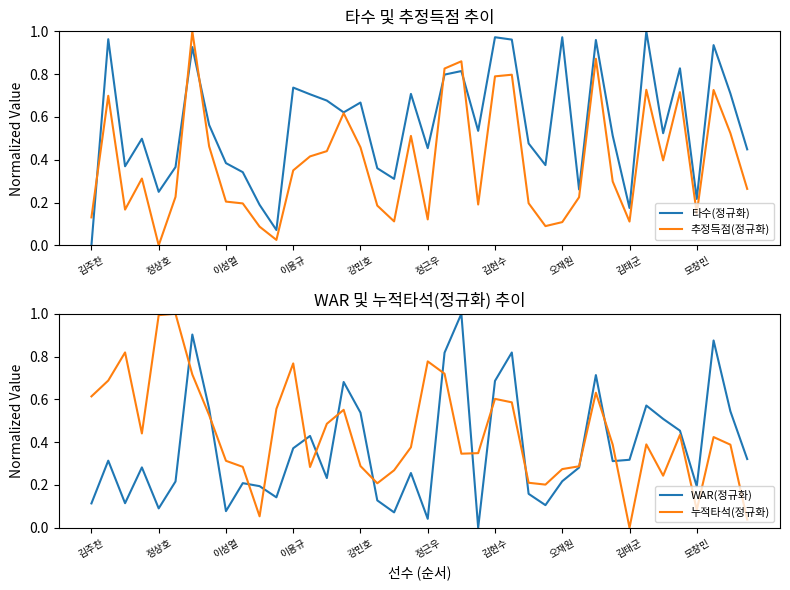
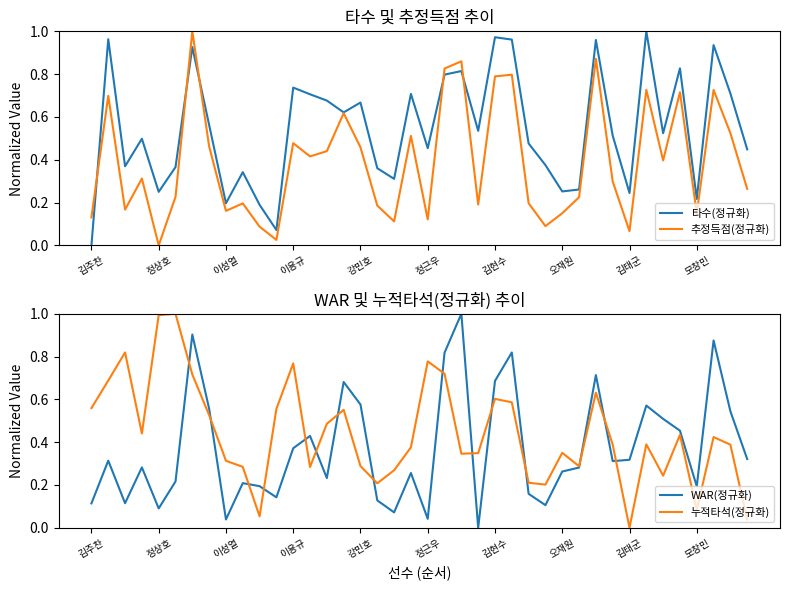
타수 및 추정득점 추이, 타수(정규화), 이성열: 0.38 -> 0.20
타수 및 추정득점 추이, 추정득점(정규화), 이성열: 0.20 -> 0.16
타수 및 추정득점 추이, 추정득점(정규화), 이용규: 0.35 -> 0.48
타수 및 추정득점 추이, 타수(정규화), 오재원: 0.97 -> 0.25
타수 및 추정득점 추이, 추정득점(정규화), 오재원: 0.11 -> 0.15
타수 및 추정득점 추이, 타수(정규화), 김태군: 0.17 -> 0.24
타수 및 추정득점 추이, 추정득점(정규화), 김태군: 0.11 -> 0.07
WAR 및 누적타석(정규화) 추이, 누적타석(정규화), 김주찬: 0.61 -> 0.56
WAR 및 누적타석(정규화) 추이, WAR(정규화), 이성열: 0.08 -> 0.04
WAR 및 누적타석(정규화) 추이, WAR(정규화), 강민호: 0.54 -> 0.58
WAR 및 누적타석(정규화) 추이, WAR(정규화), 오재원: 0.22 -> 0.26
WAR 및 누적타석(정규화) 추이, 누적타석(정규화), 오재원: 0.27 -> 0.35
